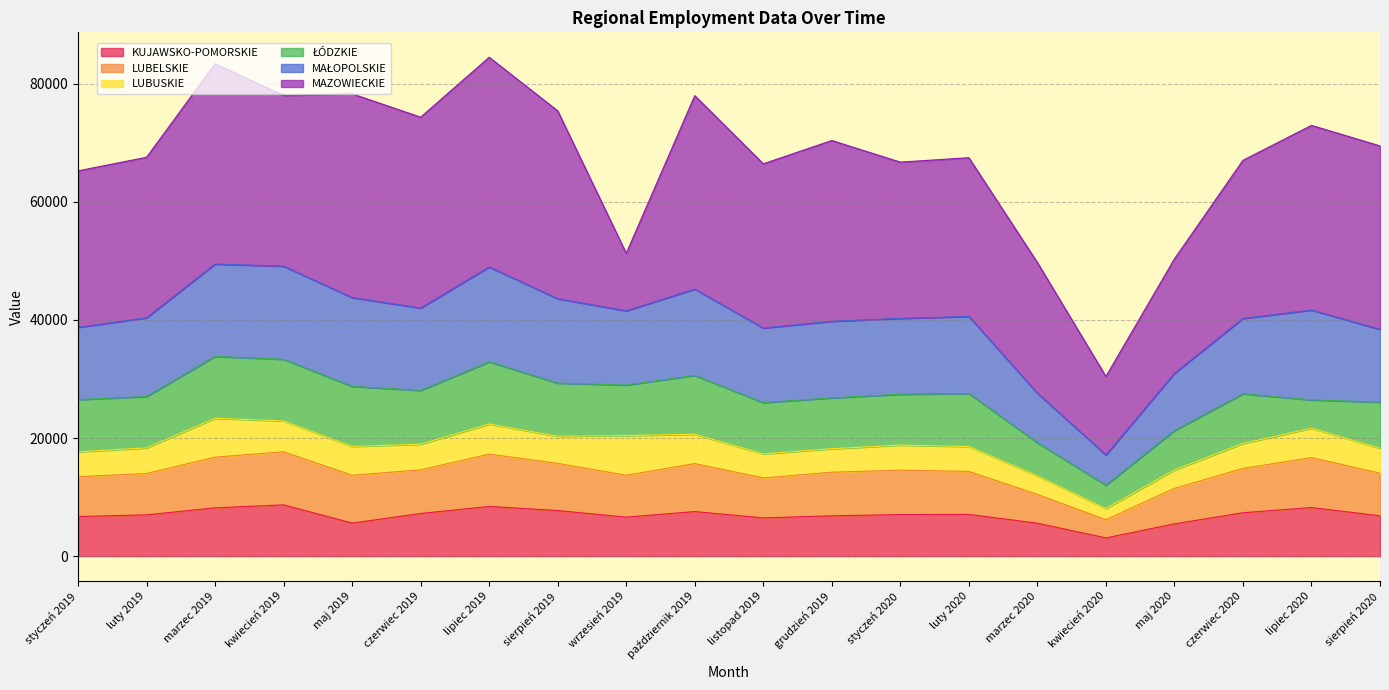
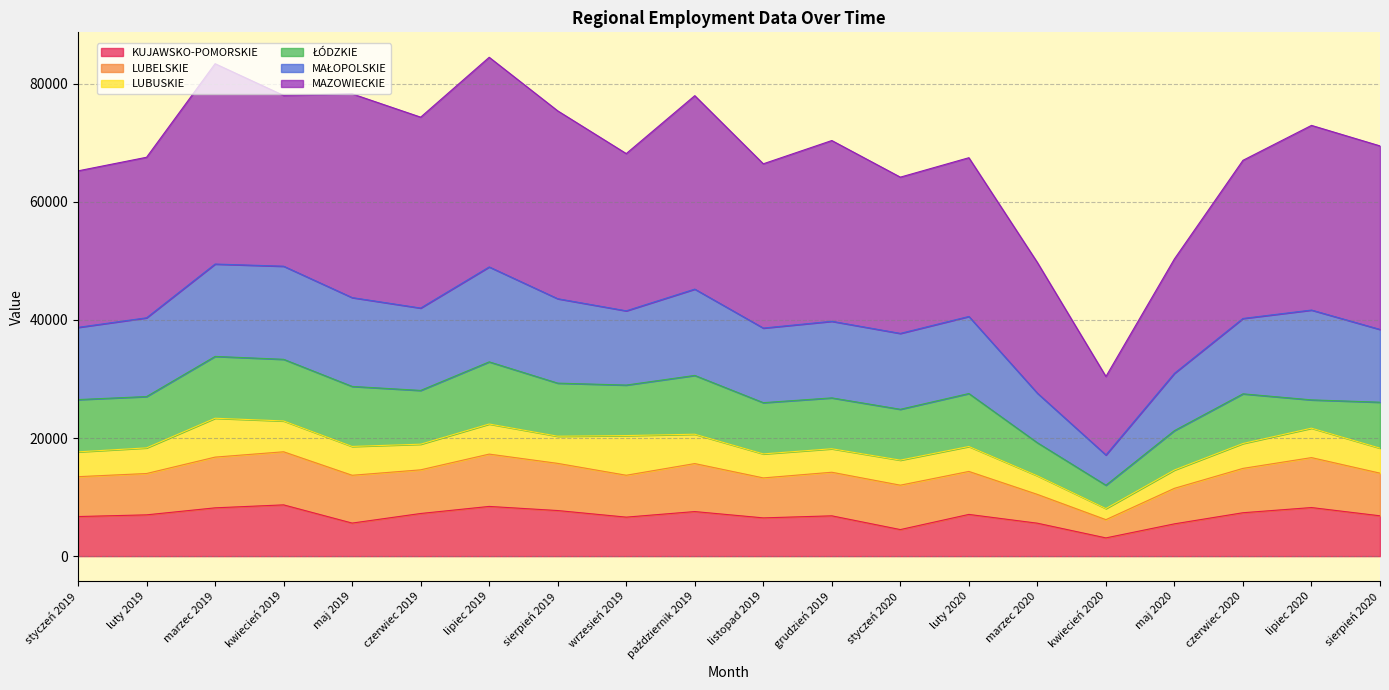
MAZOWIECKIE, wrzesień 2019: 10000 -> 27000
KUJAWSKO-POMORSKIE, styczeń 2020: 7000 -> 4000
